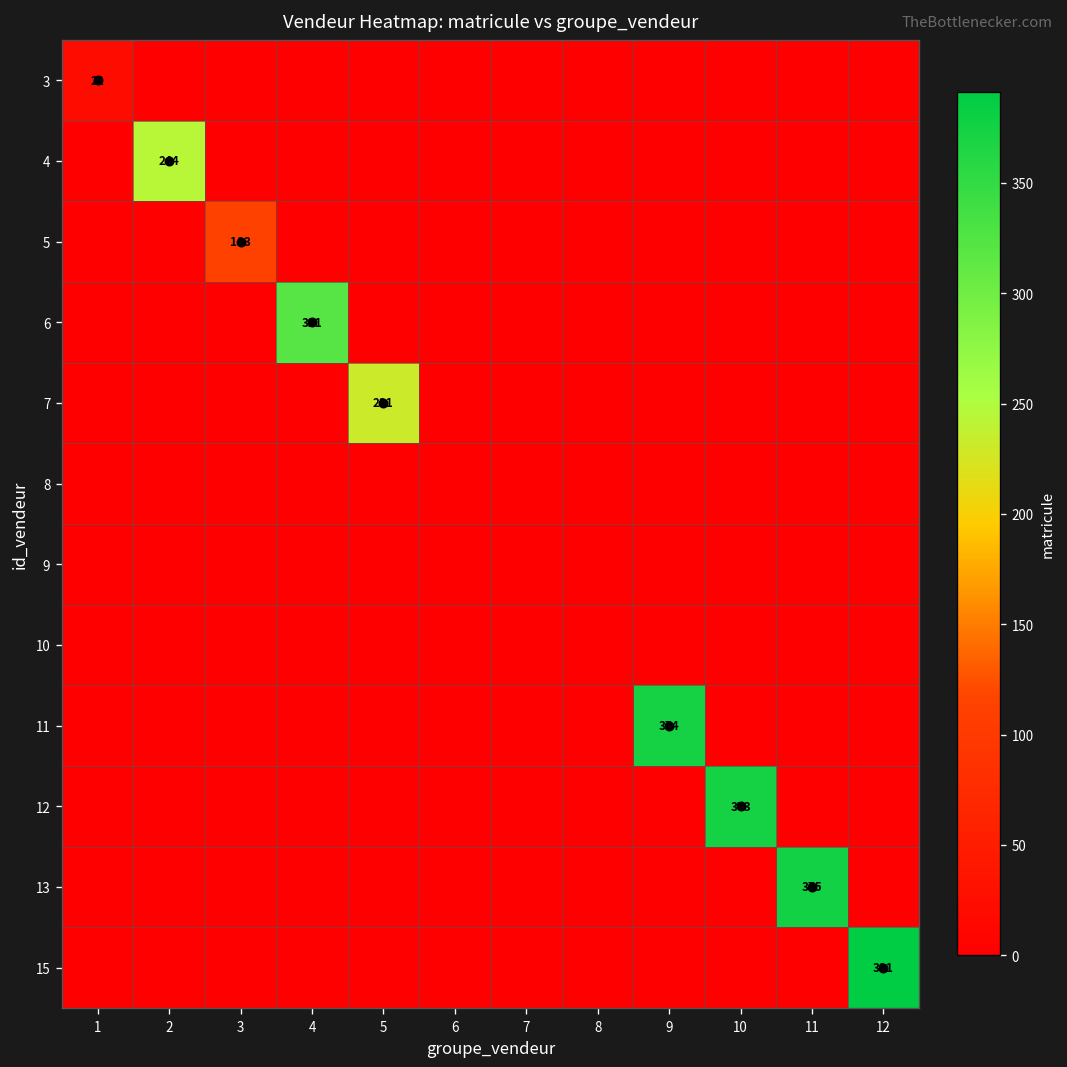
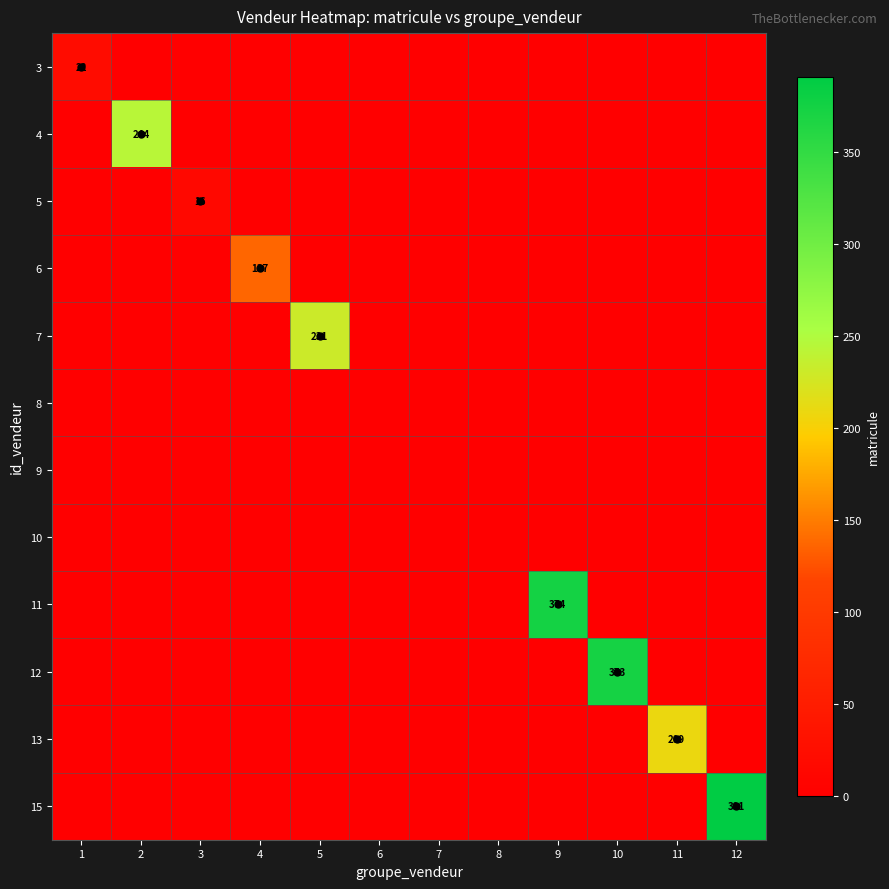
5, 3: 113 -> 16
6, 4: 321 -> 137
13, 11: 375 -> 209
